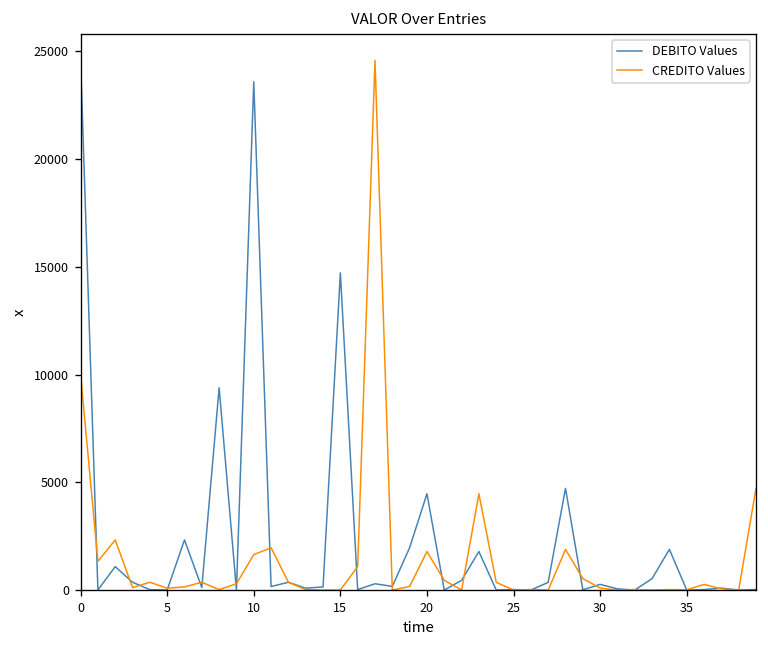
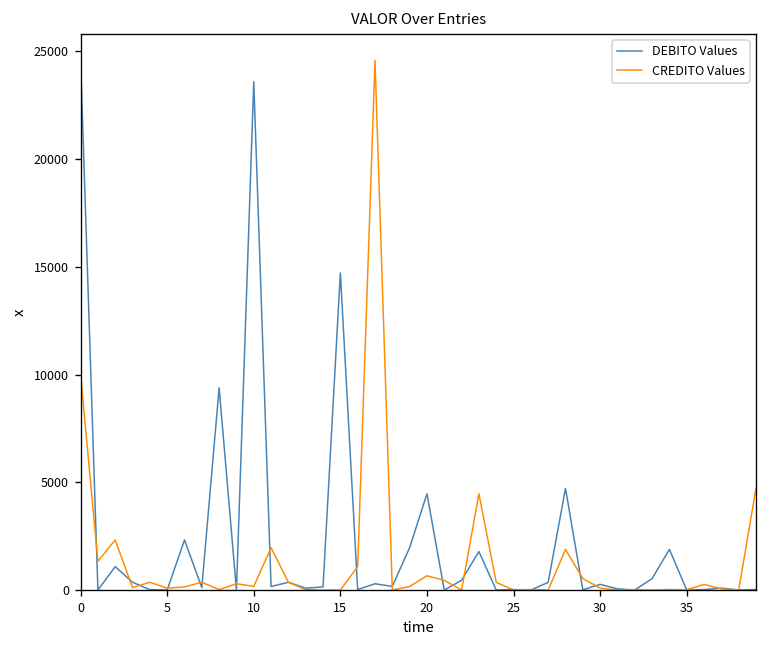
CREDITO Values, 10: 1600 -> 200
CREDITO Values, 20: 1800 -> 700
